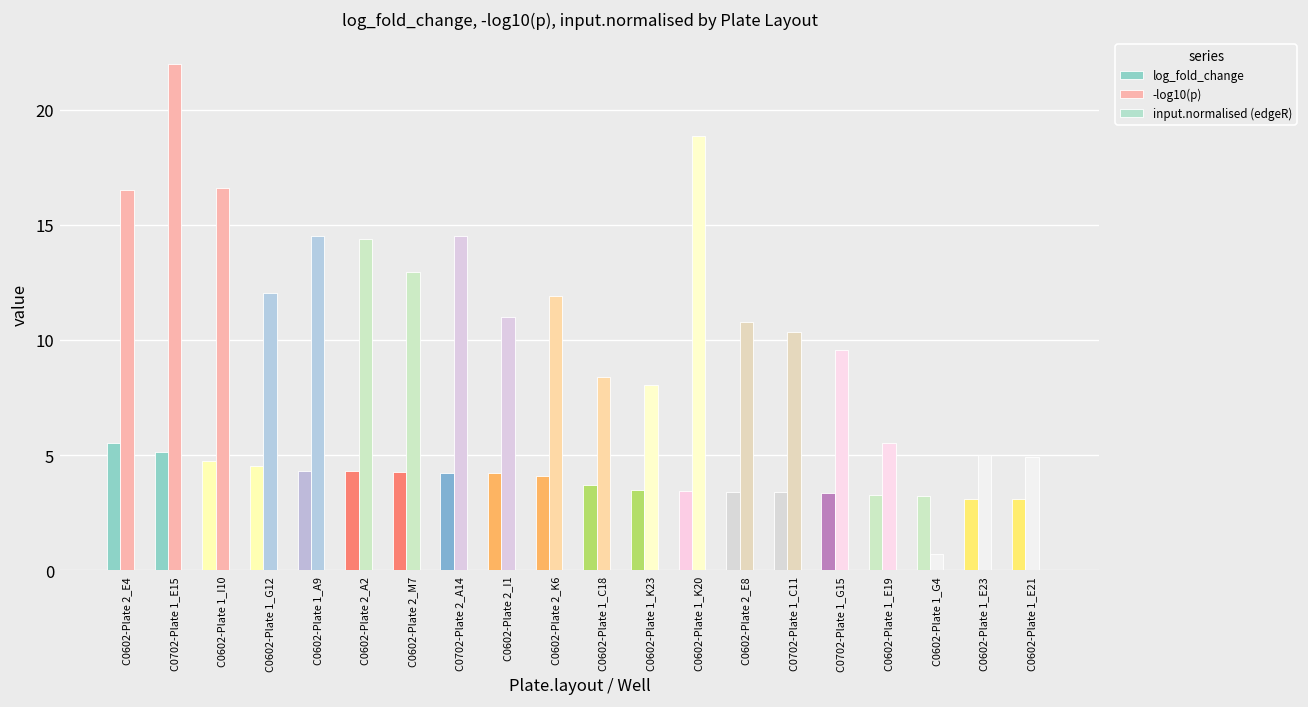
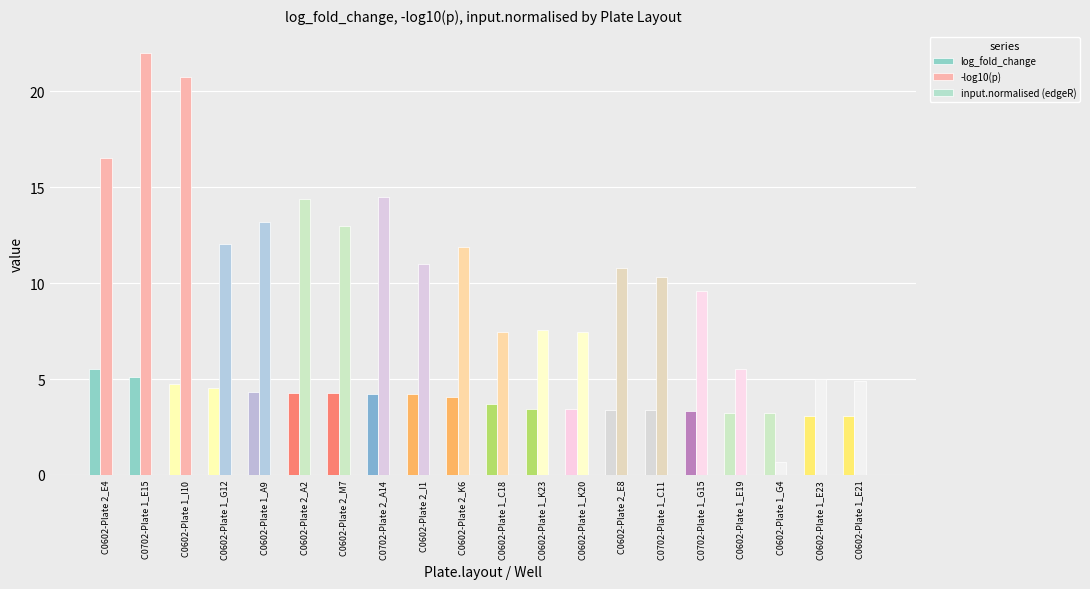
-log10(p), C0602-Plate 1_I10: 16.6 -> 20.8
-log10(p), C0602-Plate 1_A9: 14.5 -> 13.2
-log10(p), C0602-Plate 1_C18: 8.4 -> 7.4
-log10(p), C0602-Plate 1_K23: 8.0 -> 7.5
-log10(p), C0602-Plate 1_K20: 18.9 -> 7.5
